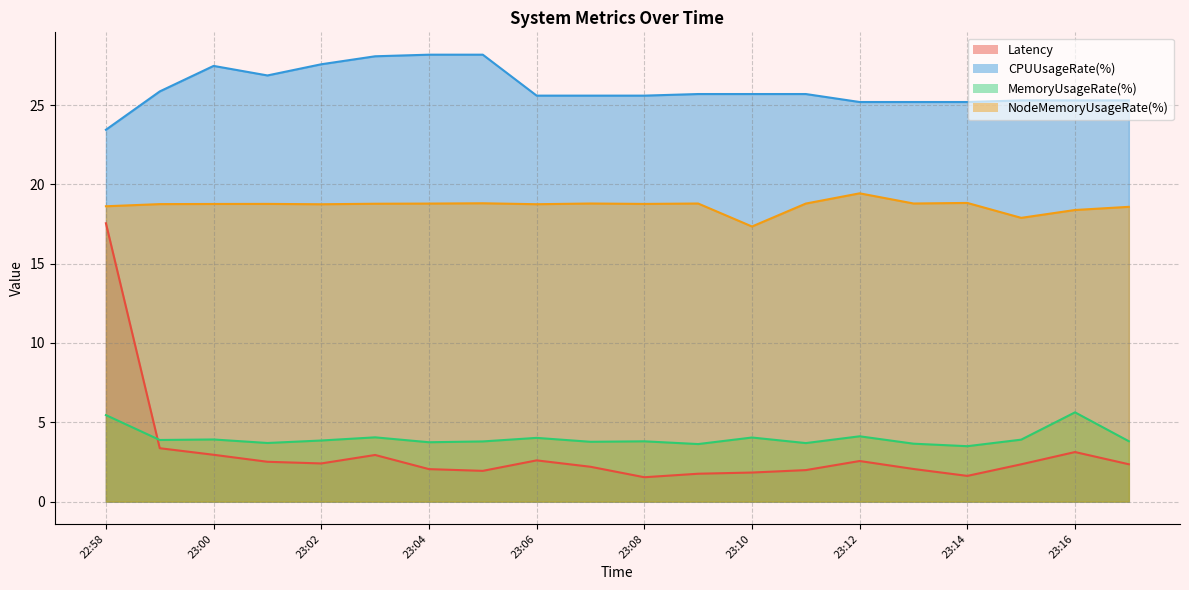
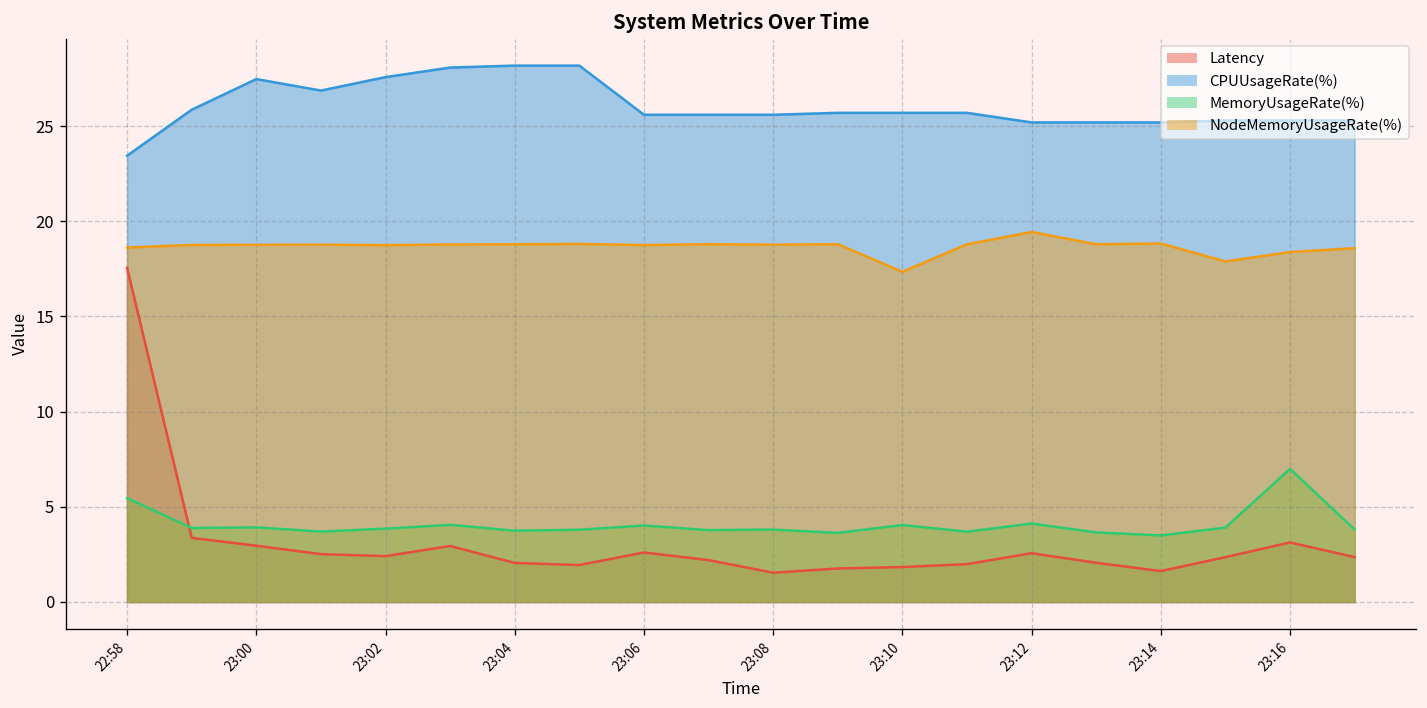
MemoryUsageRate(%), 23:16: 5.6 -> 7.0
